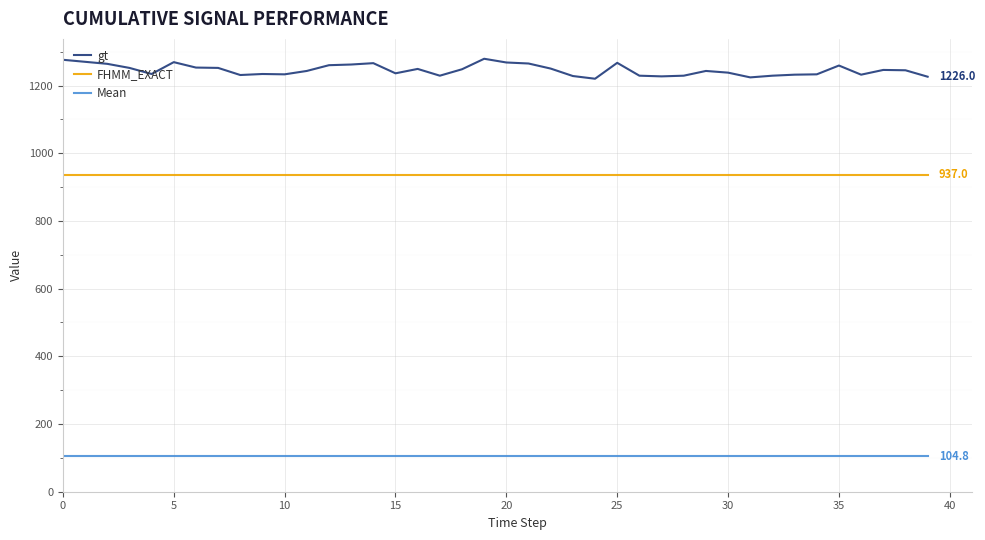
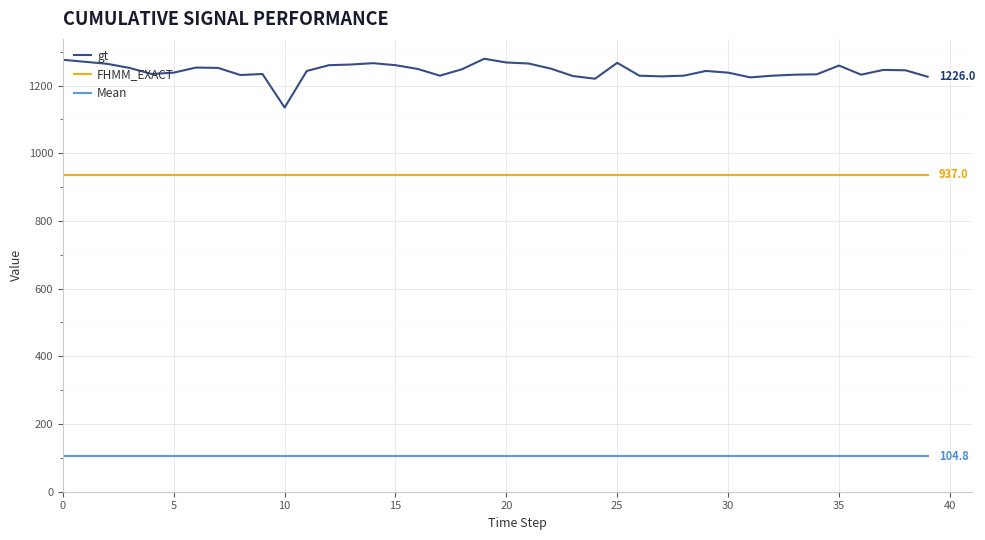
gt, 5: 1270 -> 1240
gt, 10: 1230 -> 1140
gt, 15: 1240 -> 1260
